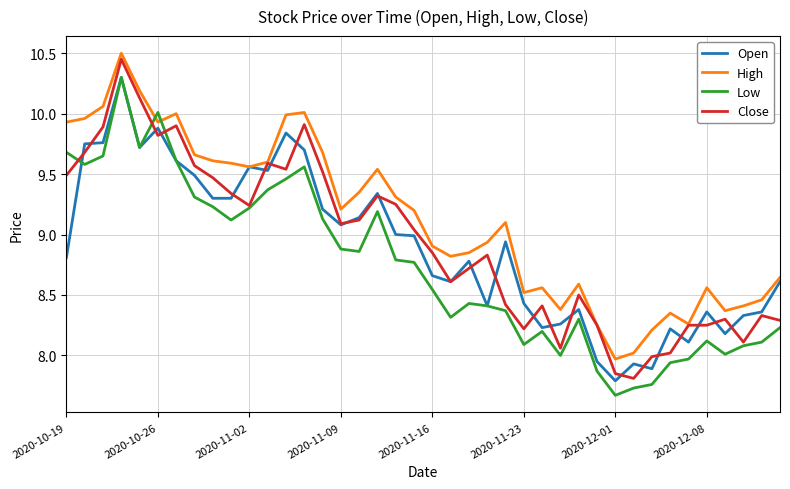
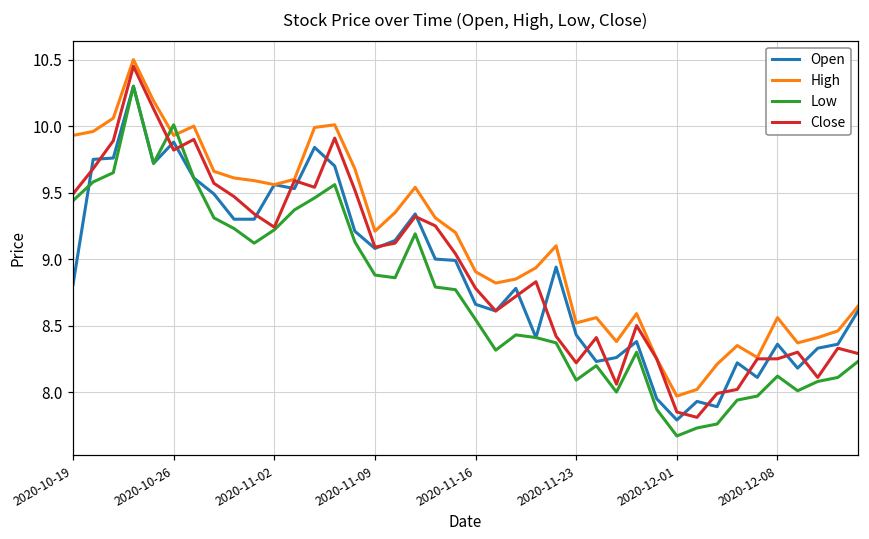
Low, 2020-10-19: 9.68 -> 9.44
Close, 2020-11-16: 8.85 -> 8.78
